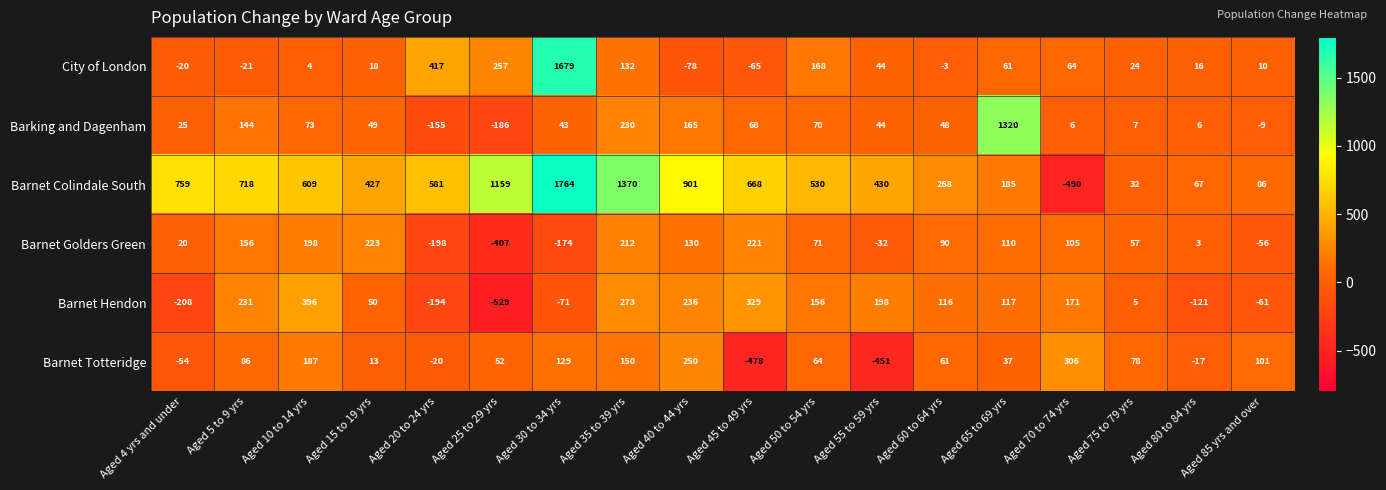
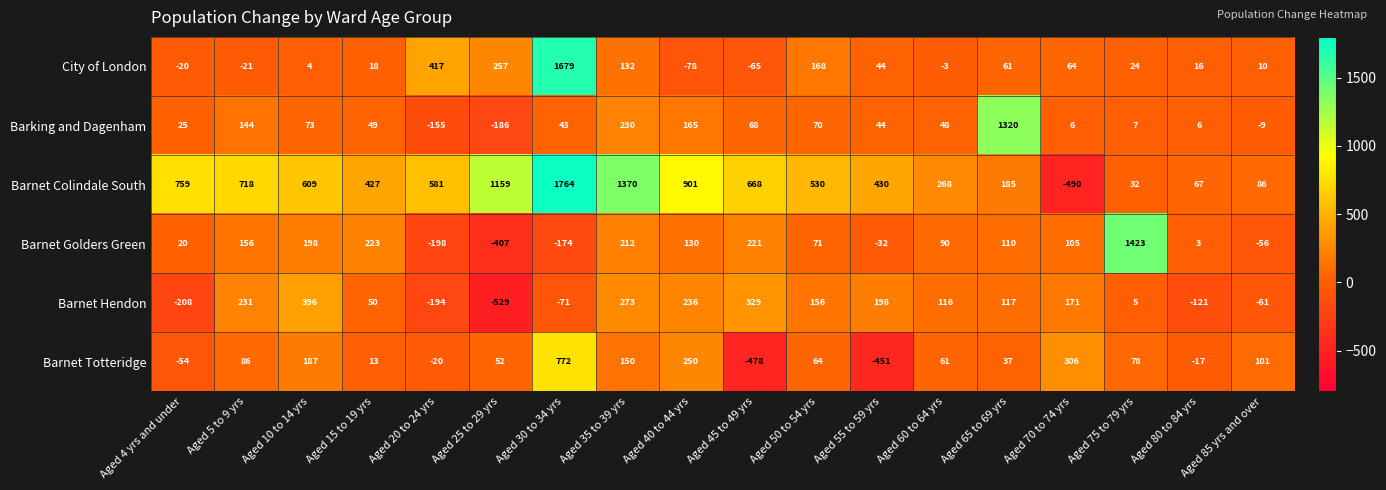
Barnet Golders Green, Aged 75 to 79 yrs: 57 -> 1423
Barnet Totteridge, Aged 30 to 34 yrs: 129 -> 772
